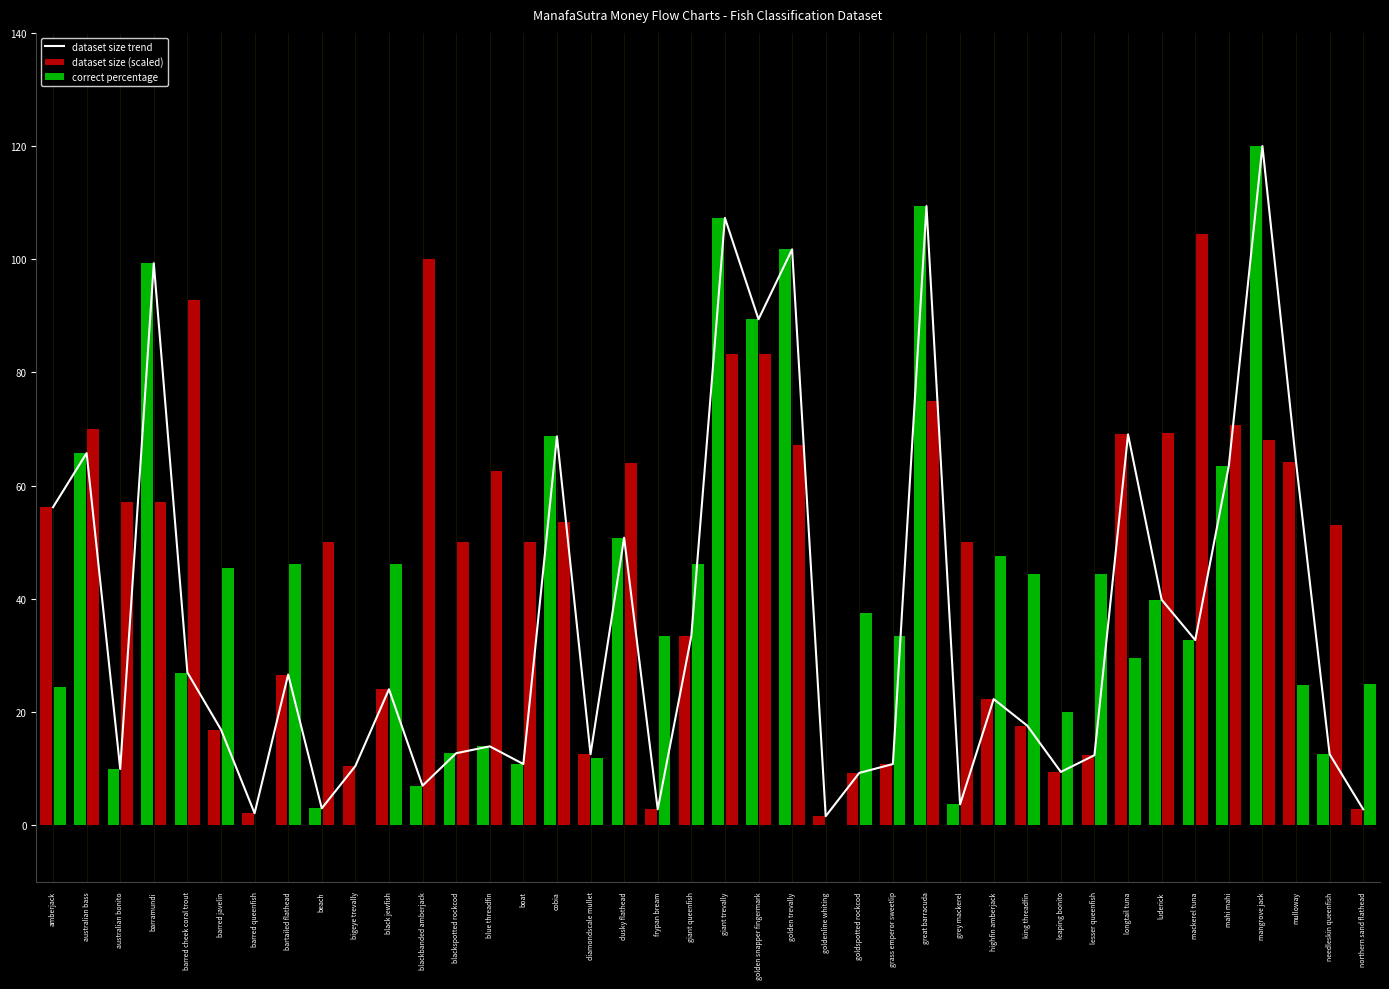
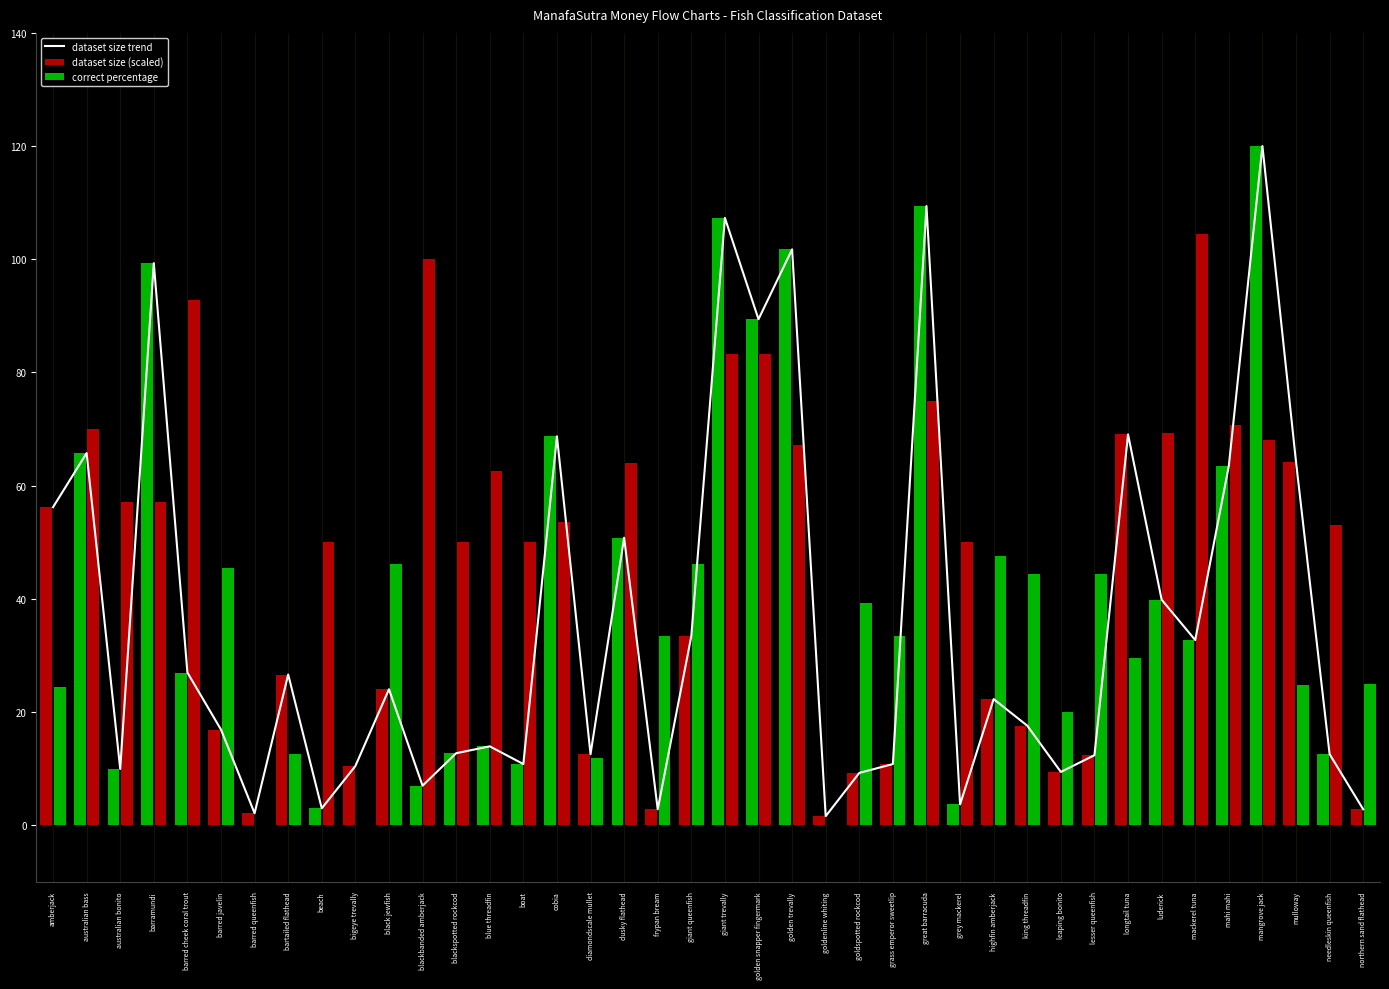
correct percentage, bartailed flathead: 46 -> 13
correct percentage, goldspotted rockcod: 38 -> 39
